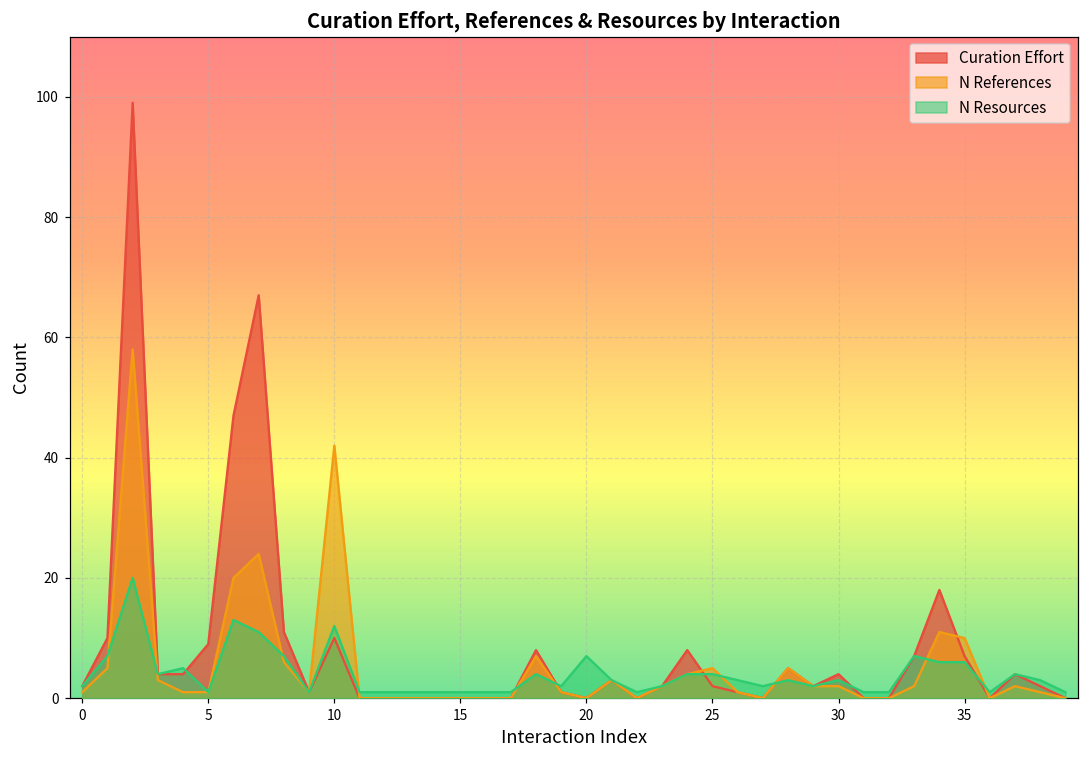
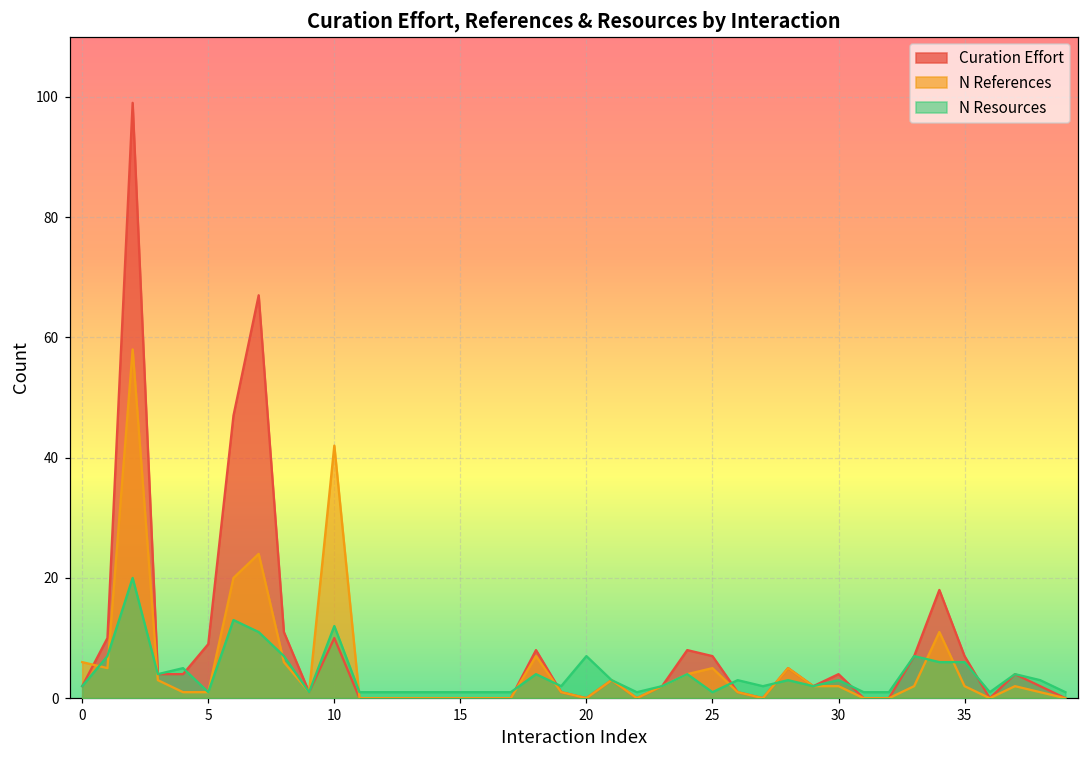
N References, 0: 1 -> 6
Curation Effort, 25: 2 -> 7
N Resources, 25: 4 -> 1
N References, 35: 10 -> 2
